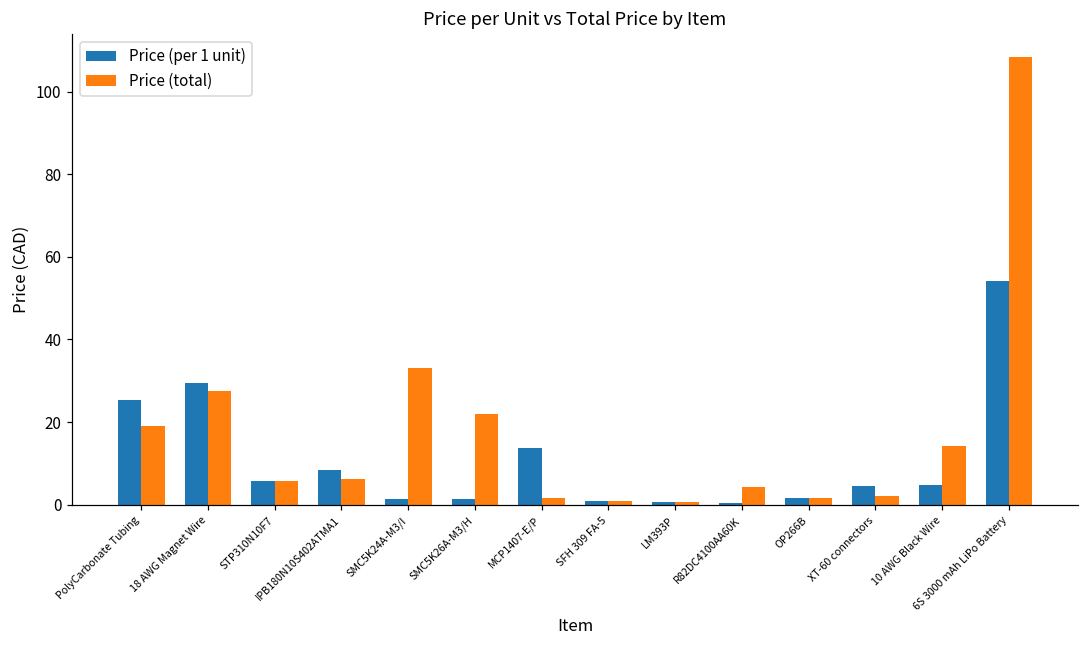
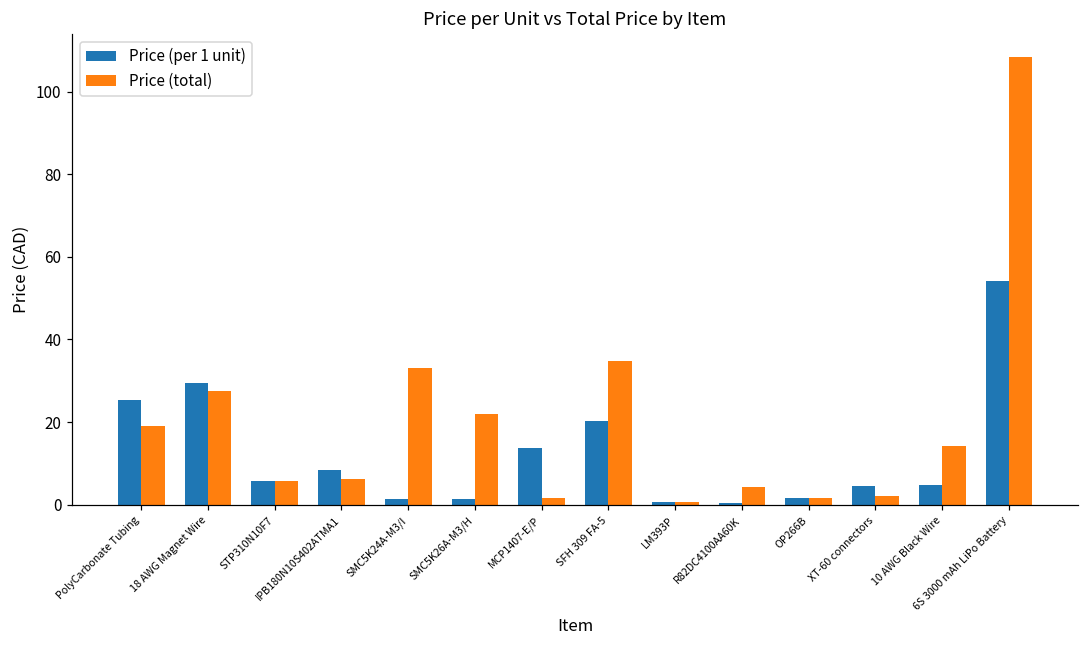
Price (per 1 unit), SFH 309 FA-5: 1 -> 20
Price (total), SFH 309 FA-5: 1 -> 35
